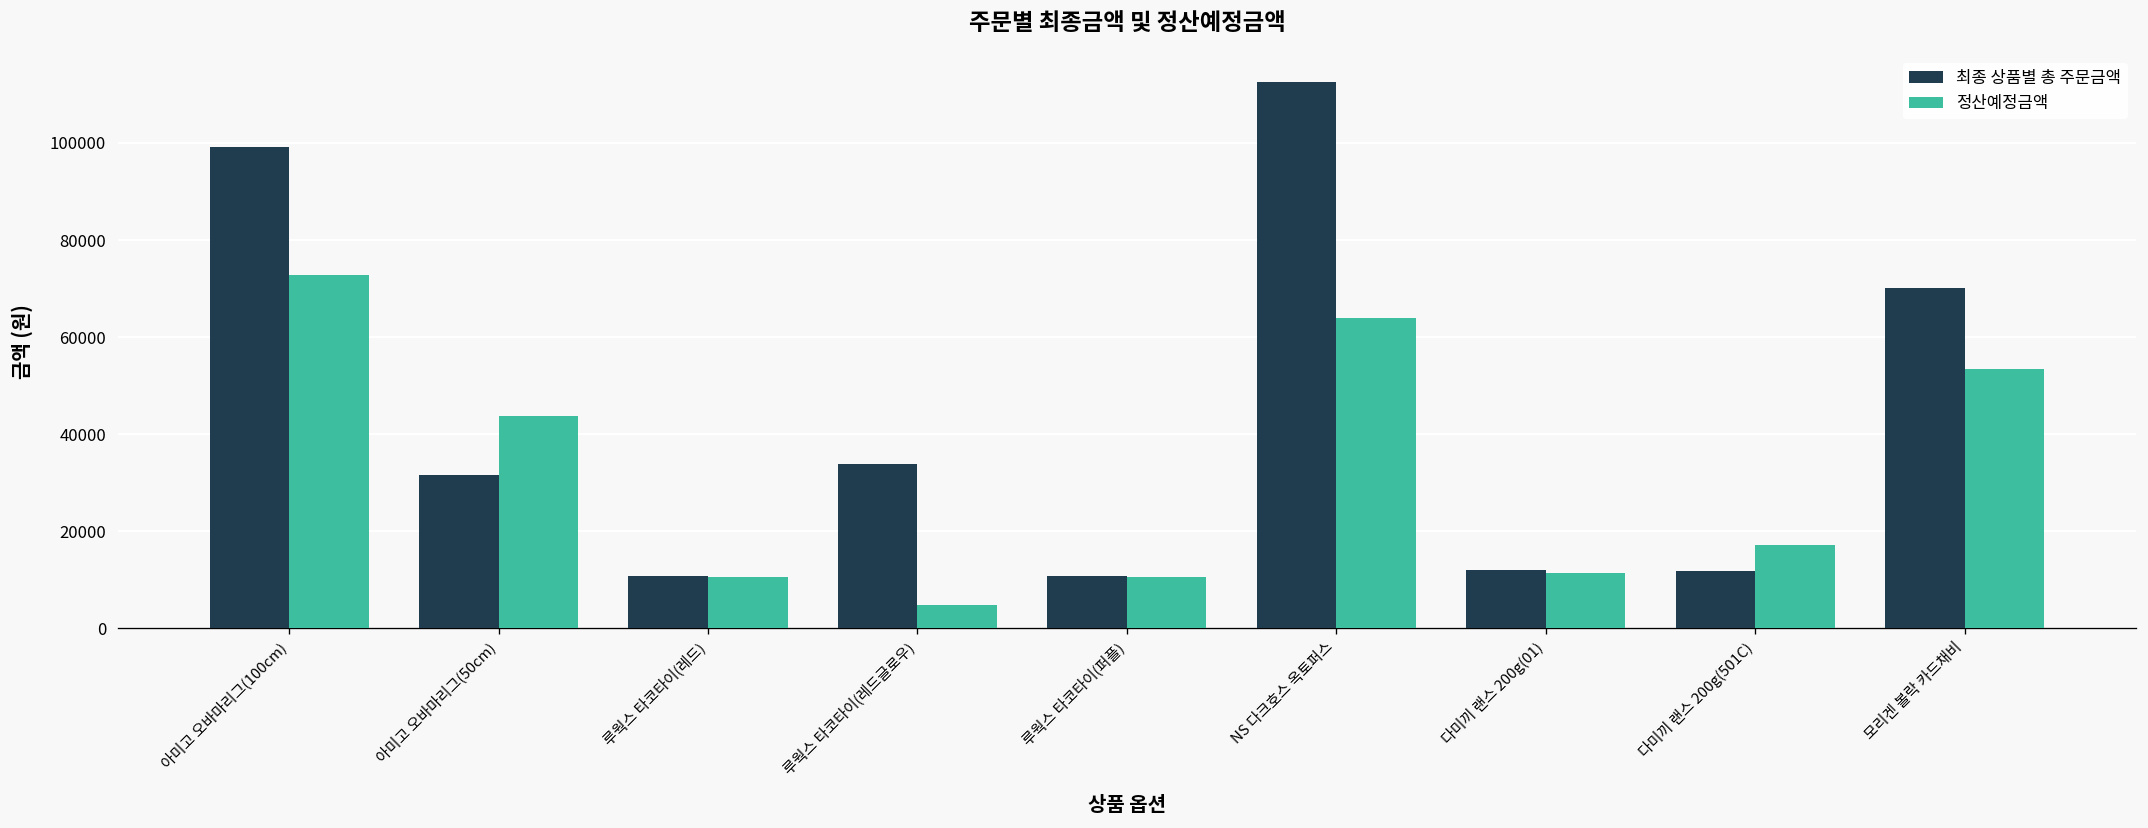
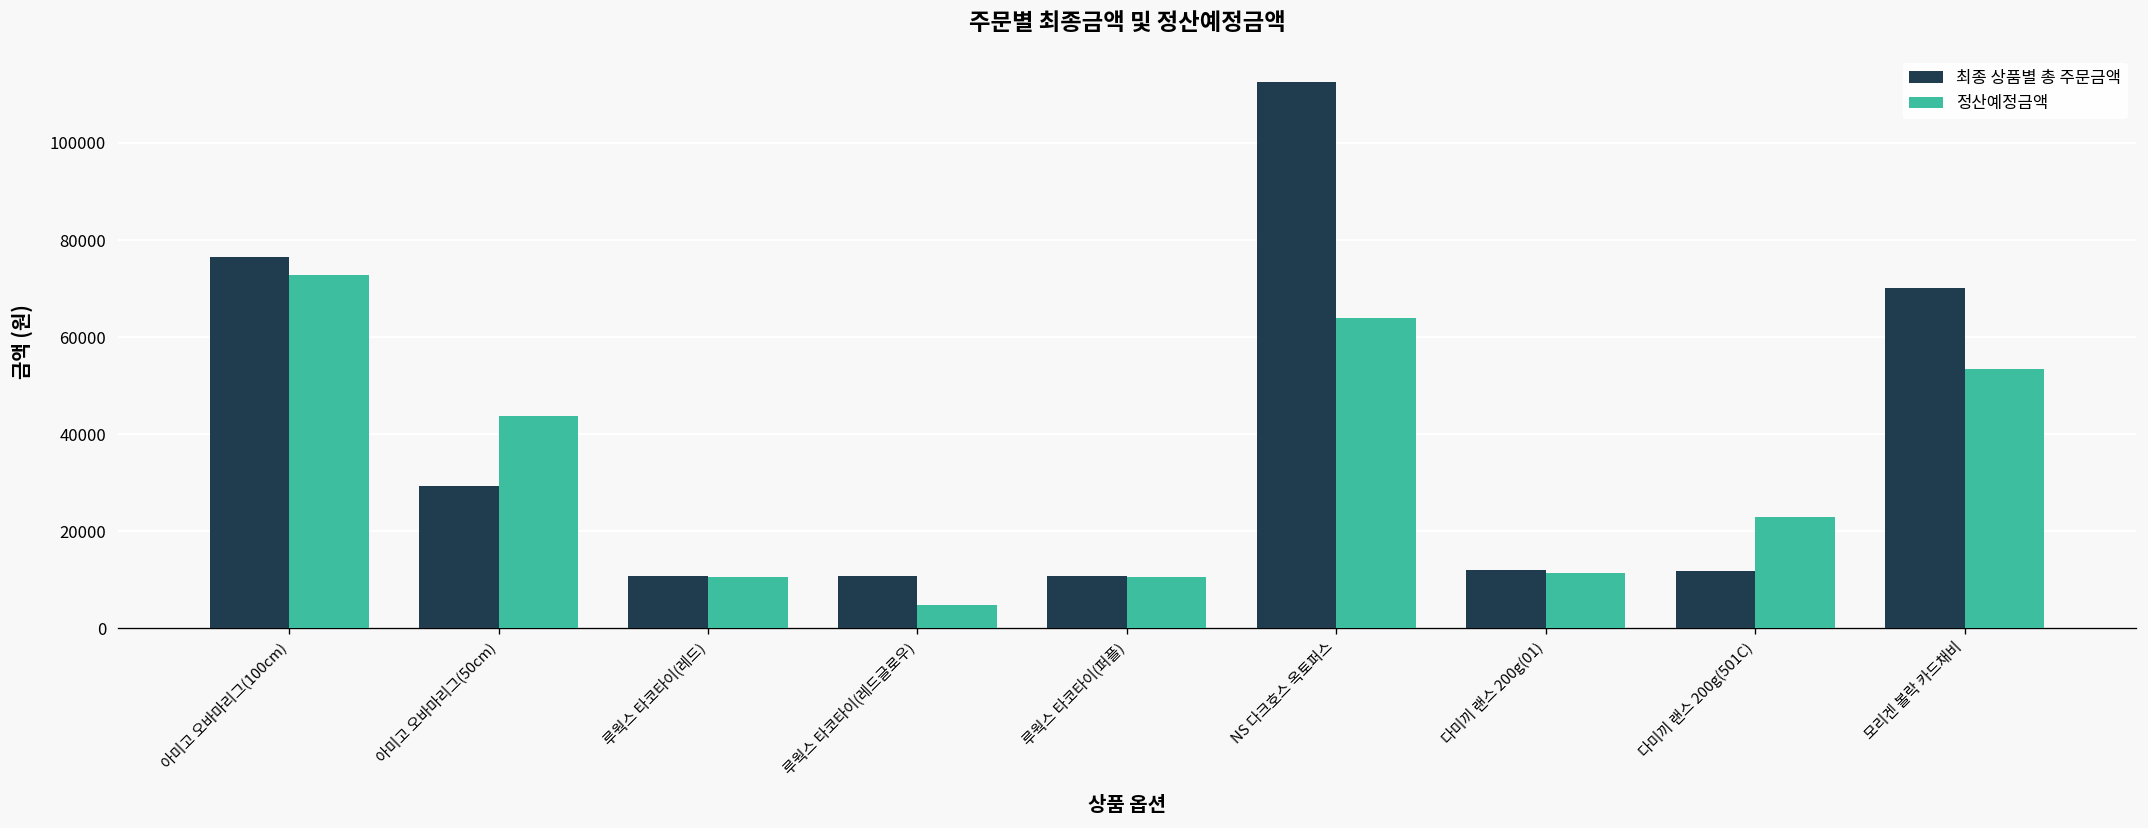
최종 상품별 총 주문금액, 아미고 오바마리그(100cm): 99000 -> 77000
최종 상품별 총 주문금액, 아미고 오바마리그(50cm): 32000 -> 29000
최종 상품별 총 주문금액, 루웍스 타코타이(레드글로우): 34000 -> 11000
정산예정금액, 다미끼 랜스 200g(501C): 17000 -> 23000
